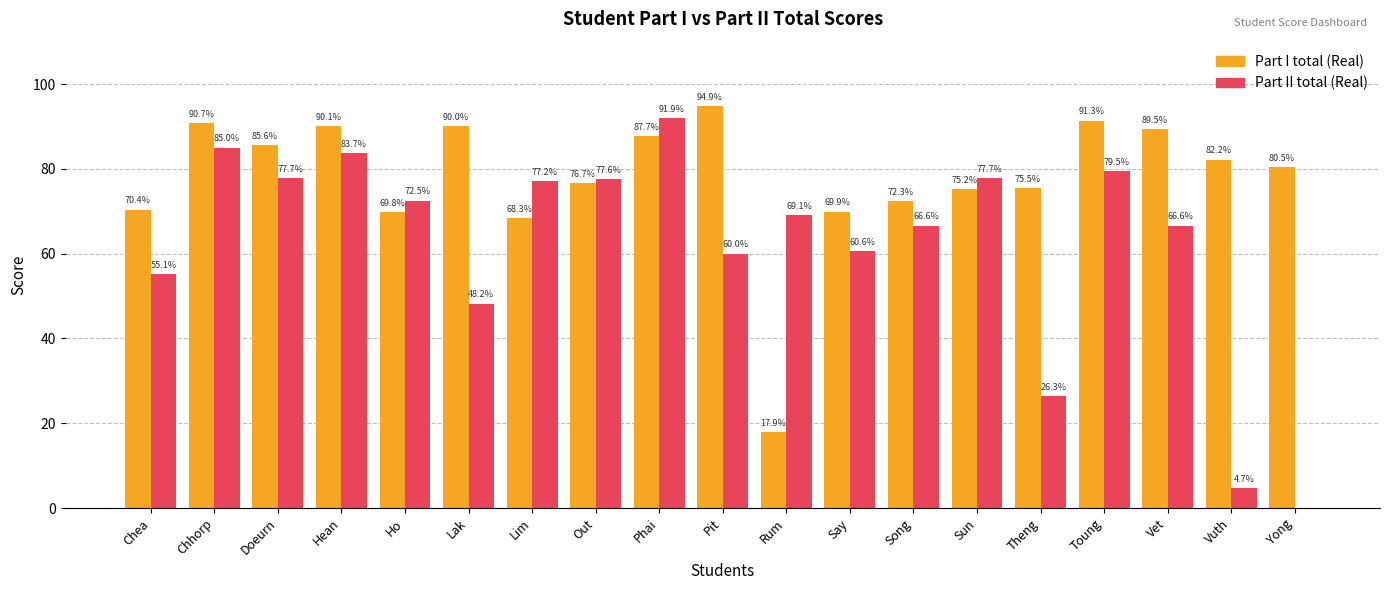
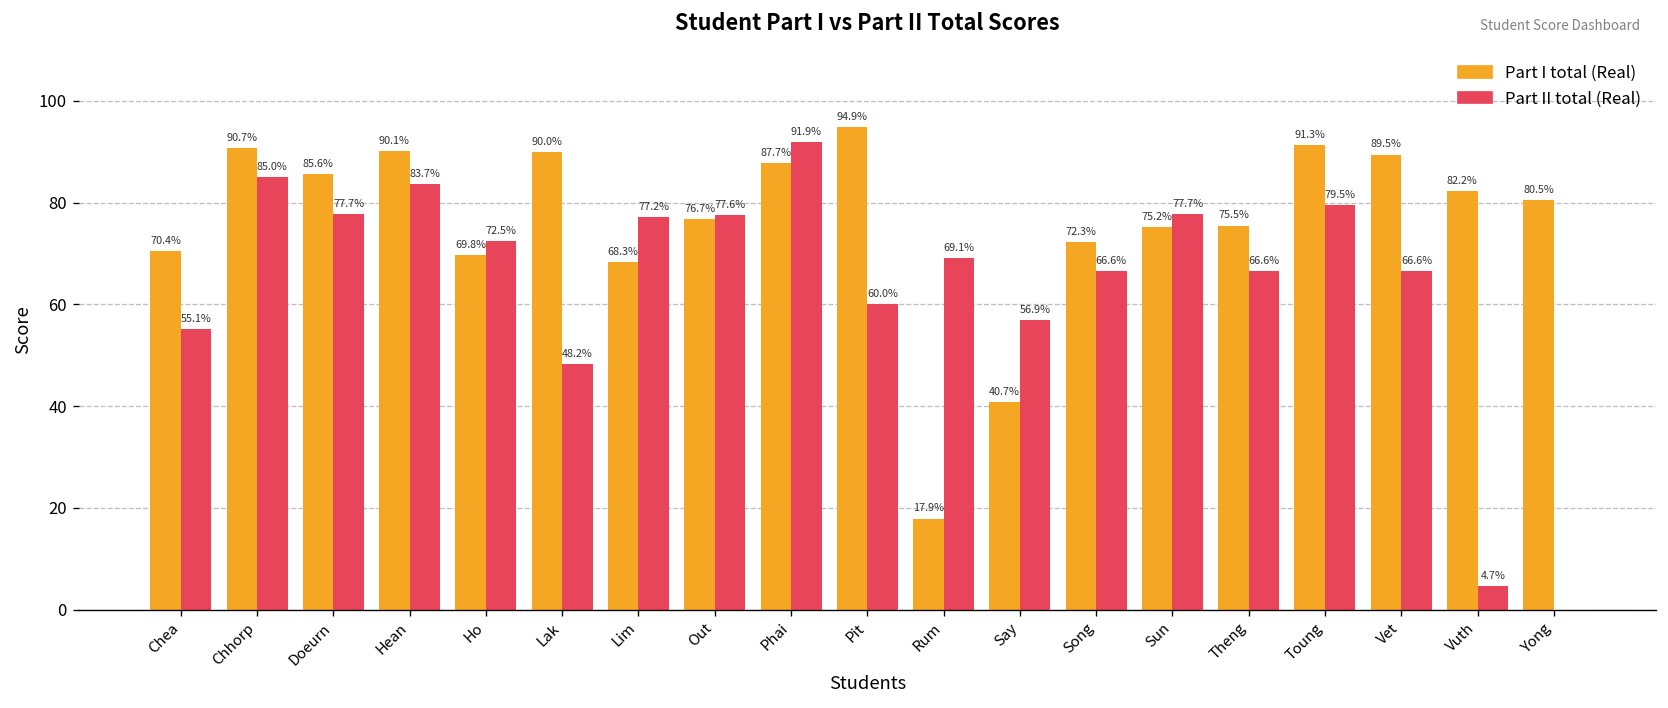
Part I total (Real), Say: 69.9% -> 40.7%
Part II total (Real), Say: 60.6% -> 56.9%
Part II total (Real), Theng: 26.3% -> 66.6%
